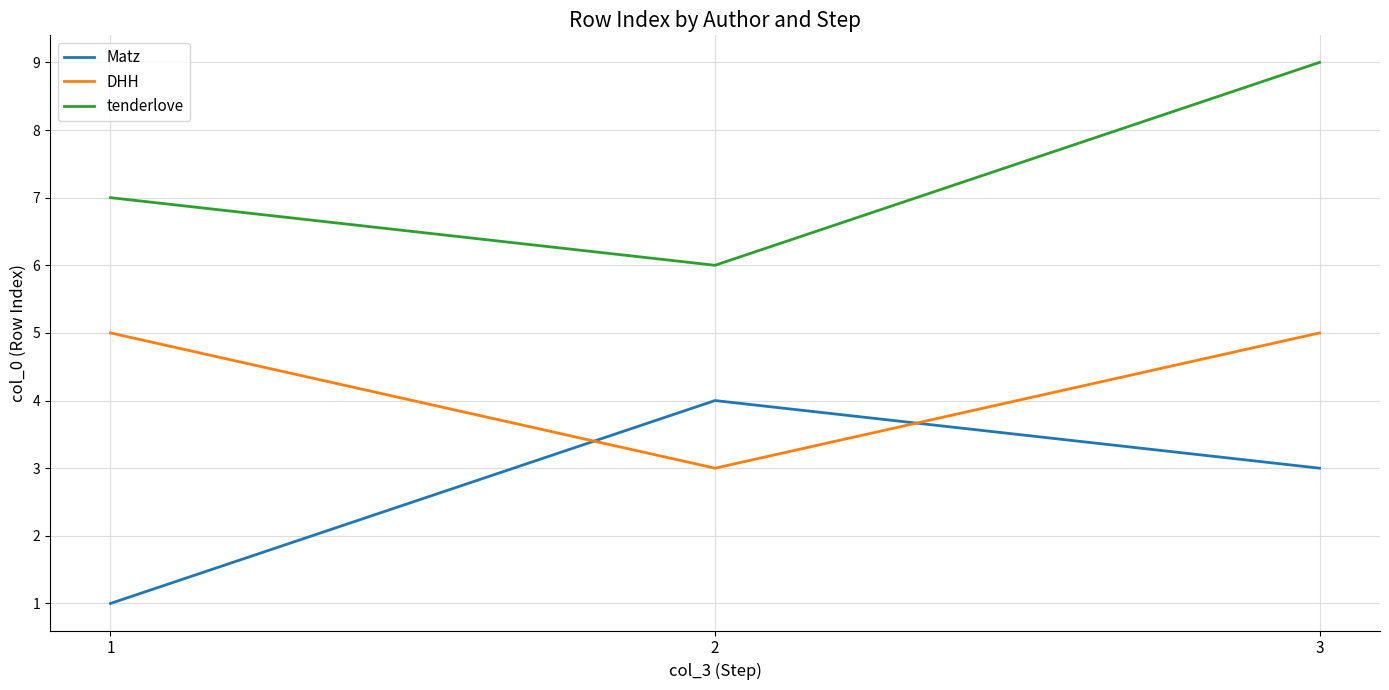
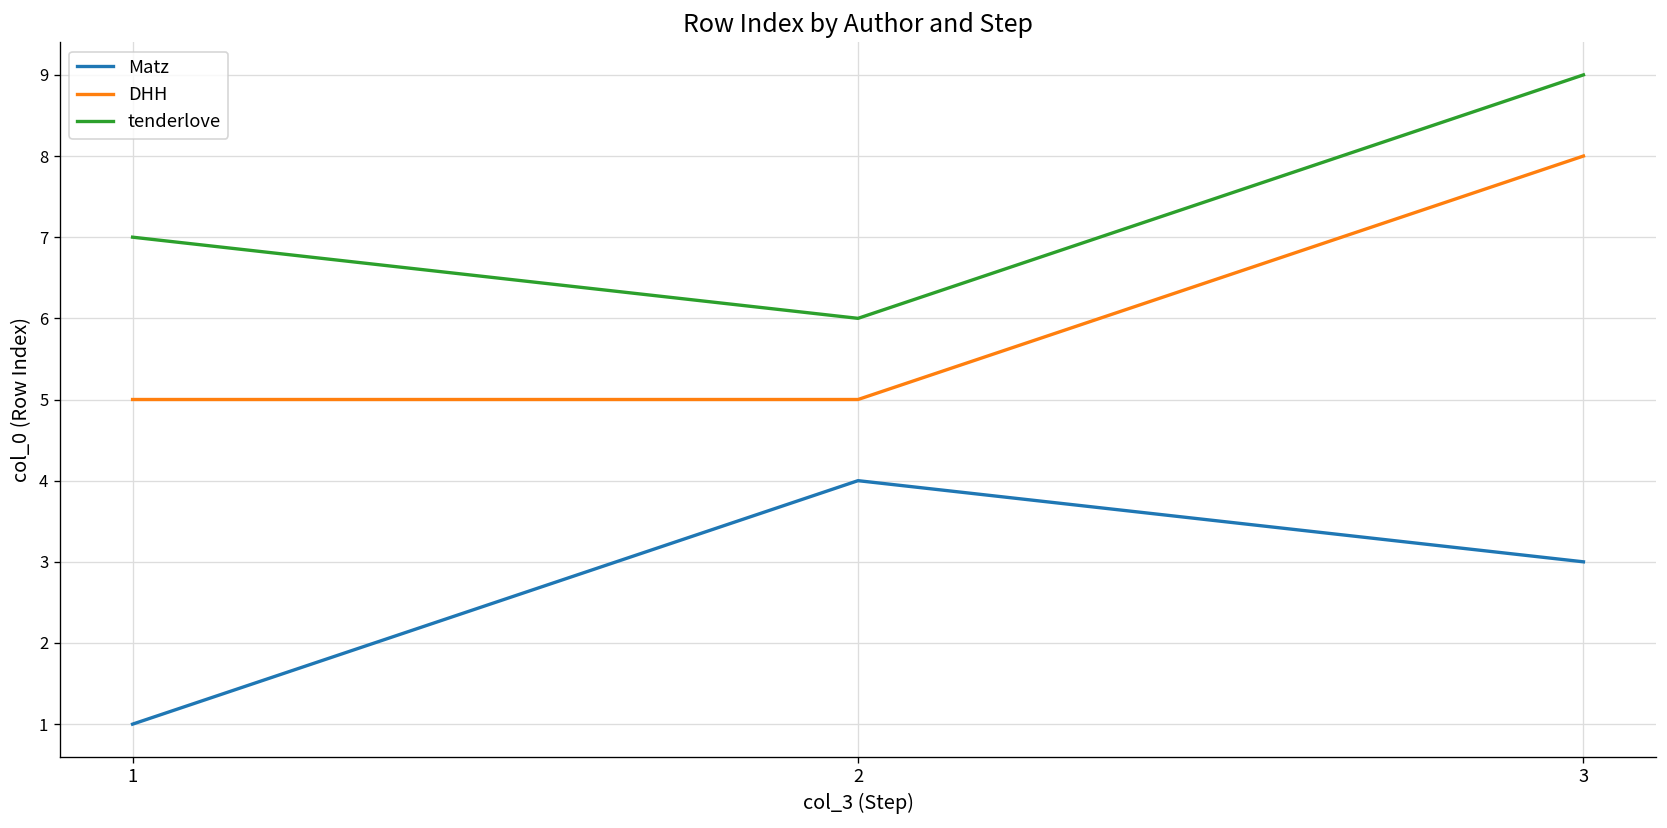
DHH, 2: 3 -> 5
DHH, 3: 5 -> 8
